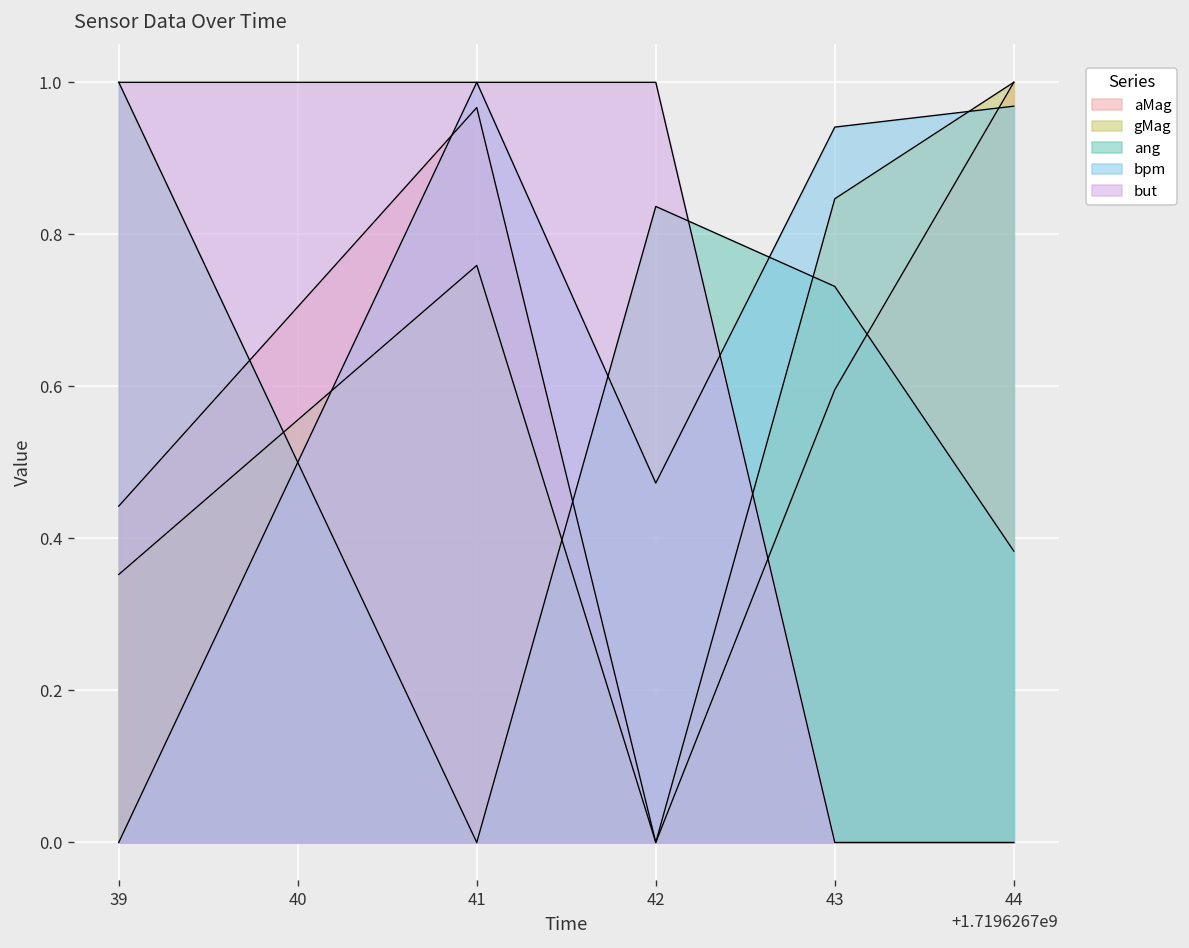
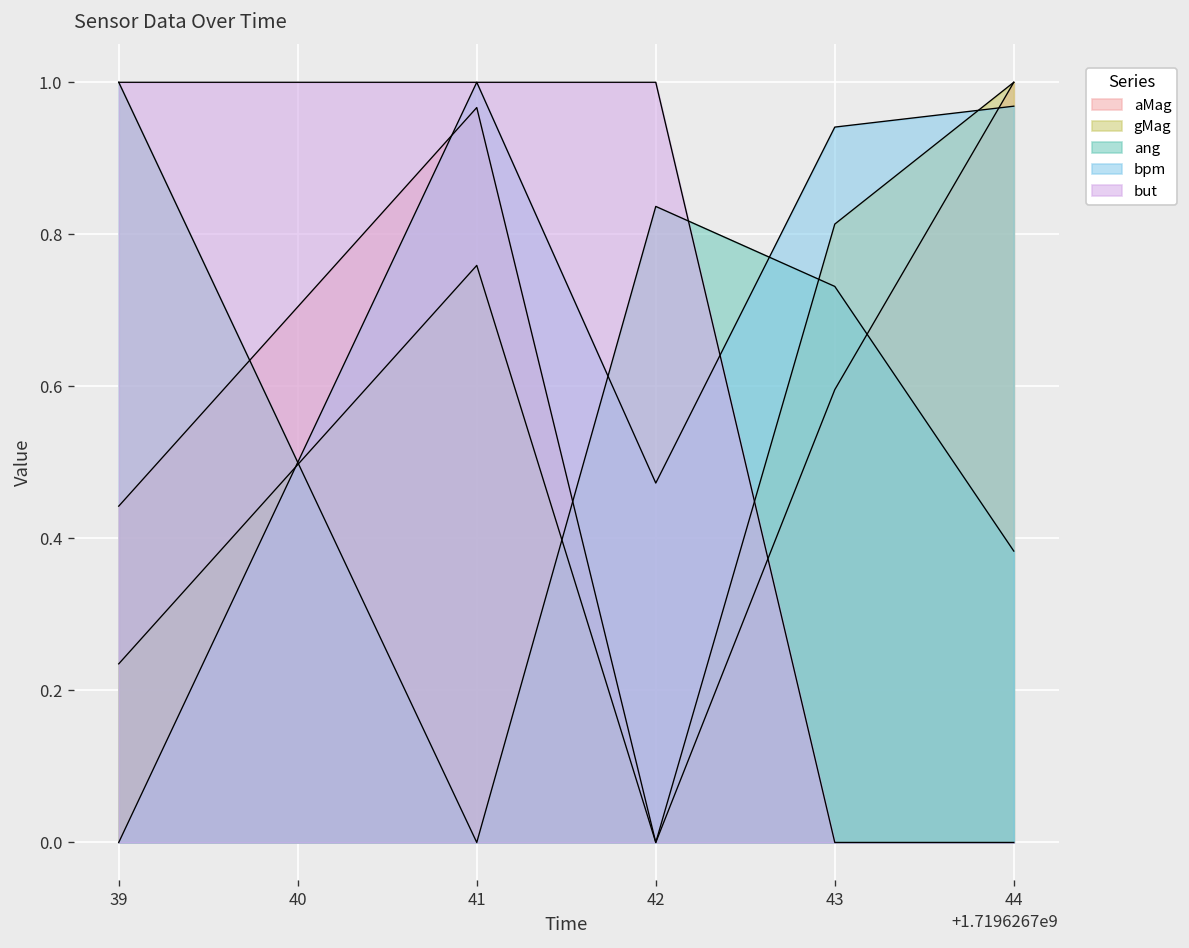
gMag, 39: 0.35 -> 0.23
gMag, 43: 0.85 -> 0.81
